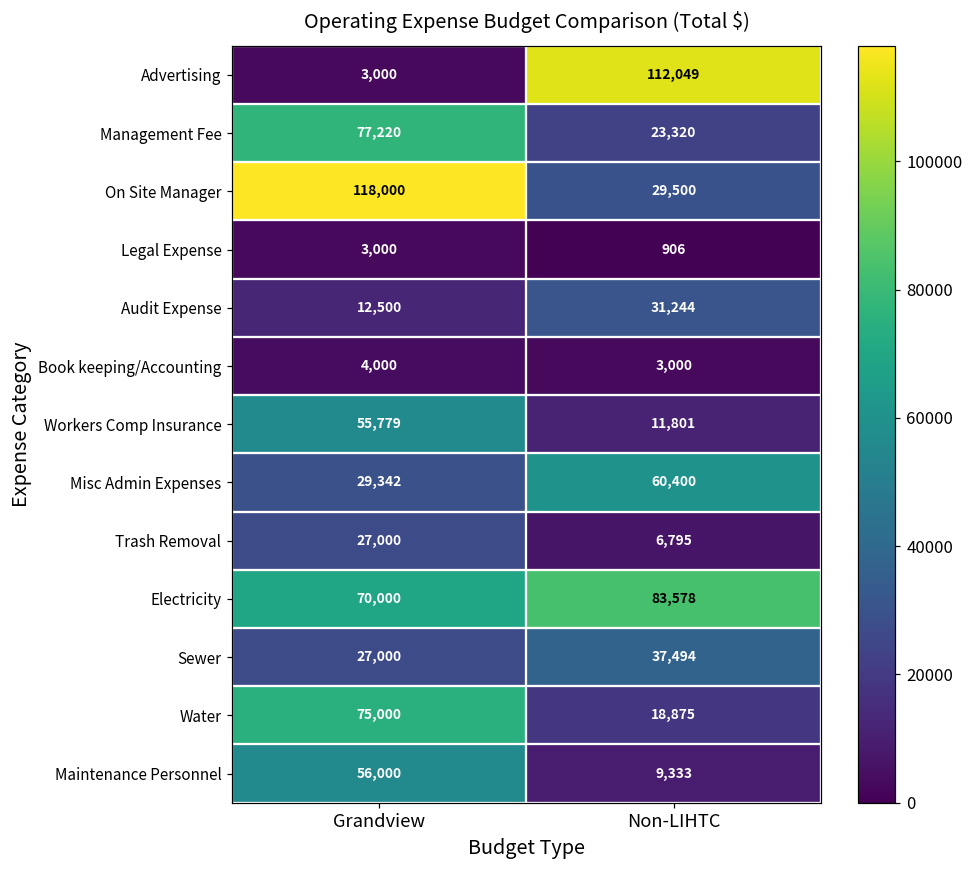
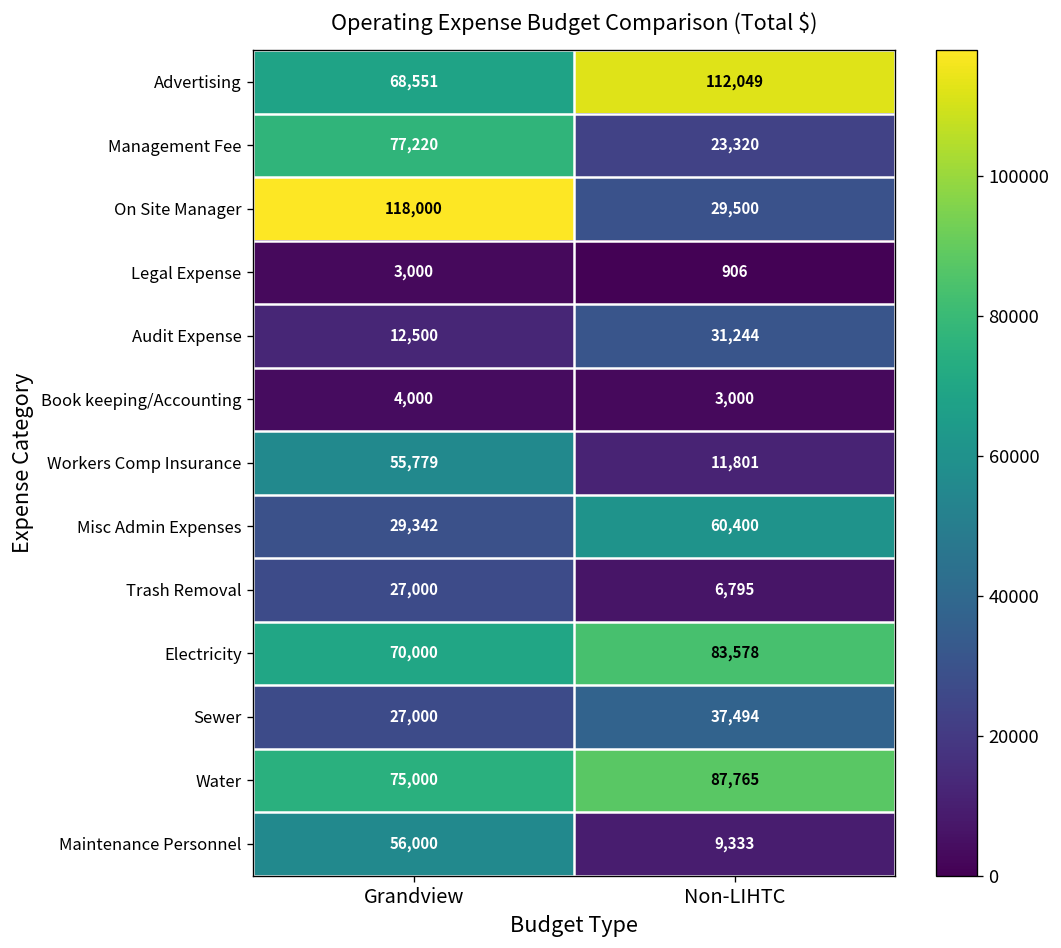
Advertising, Grandview: 3,000 -> 68,551
Water, Non-LIHTC: 18,875 -> 87,765
